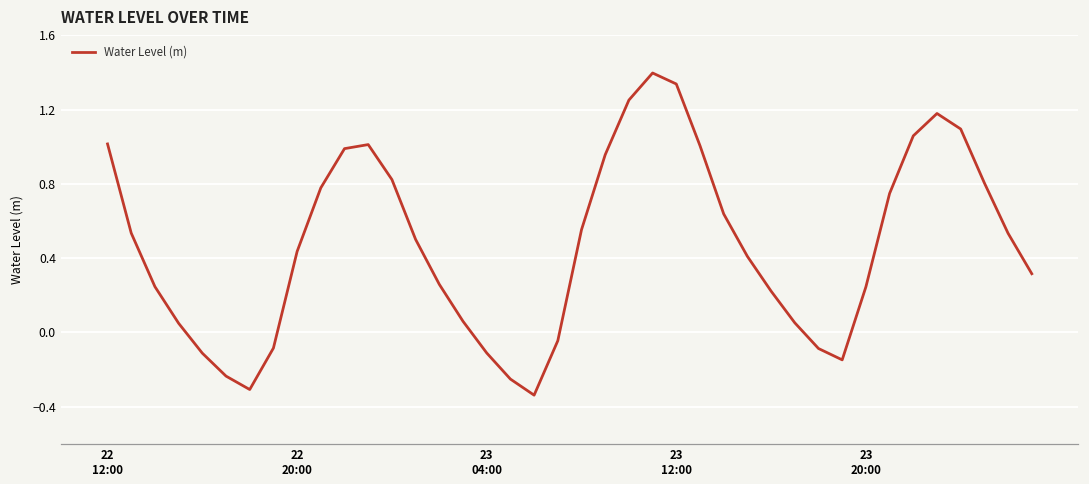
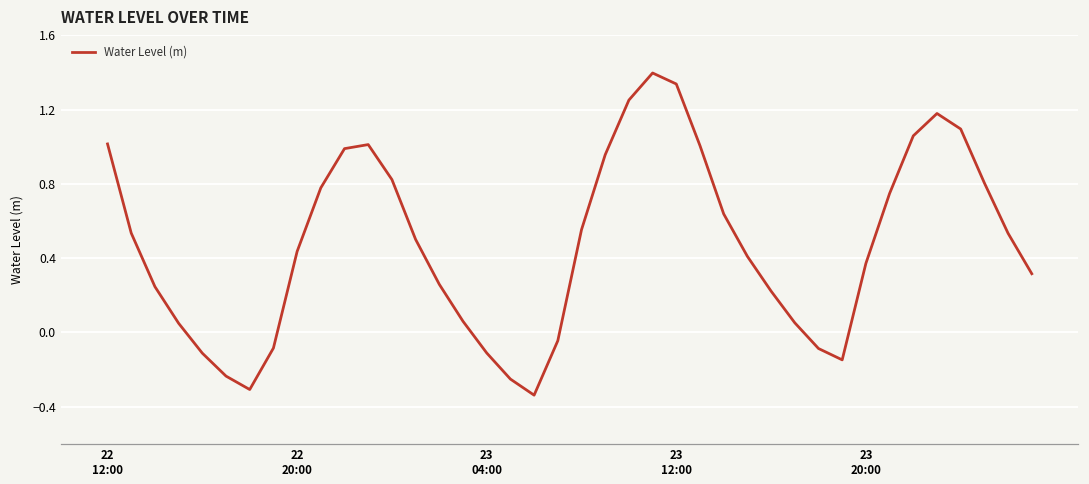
23 20:00: 0.25 -> 0.37
